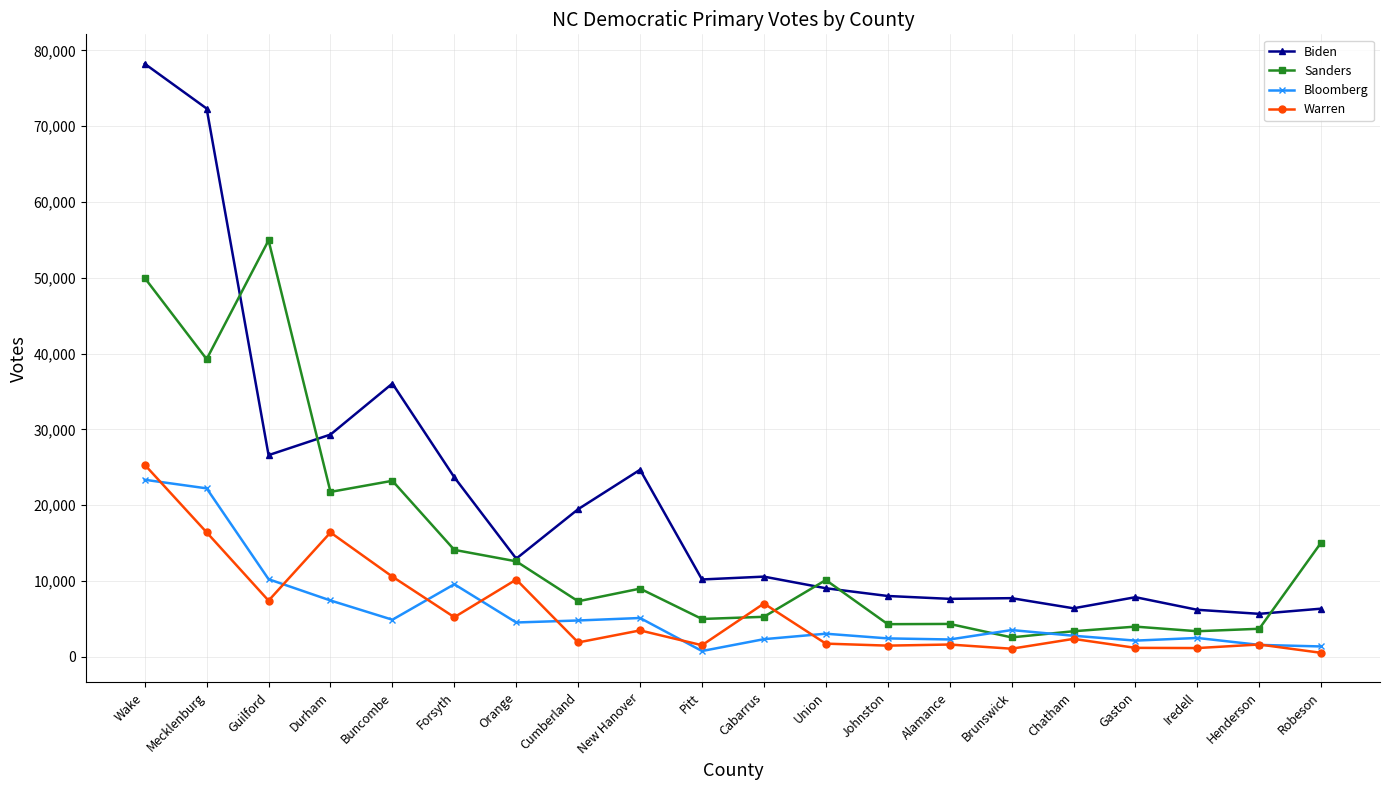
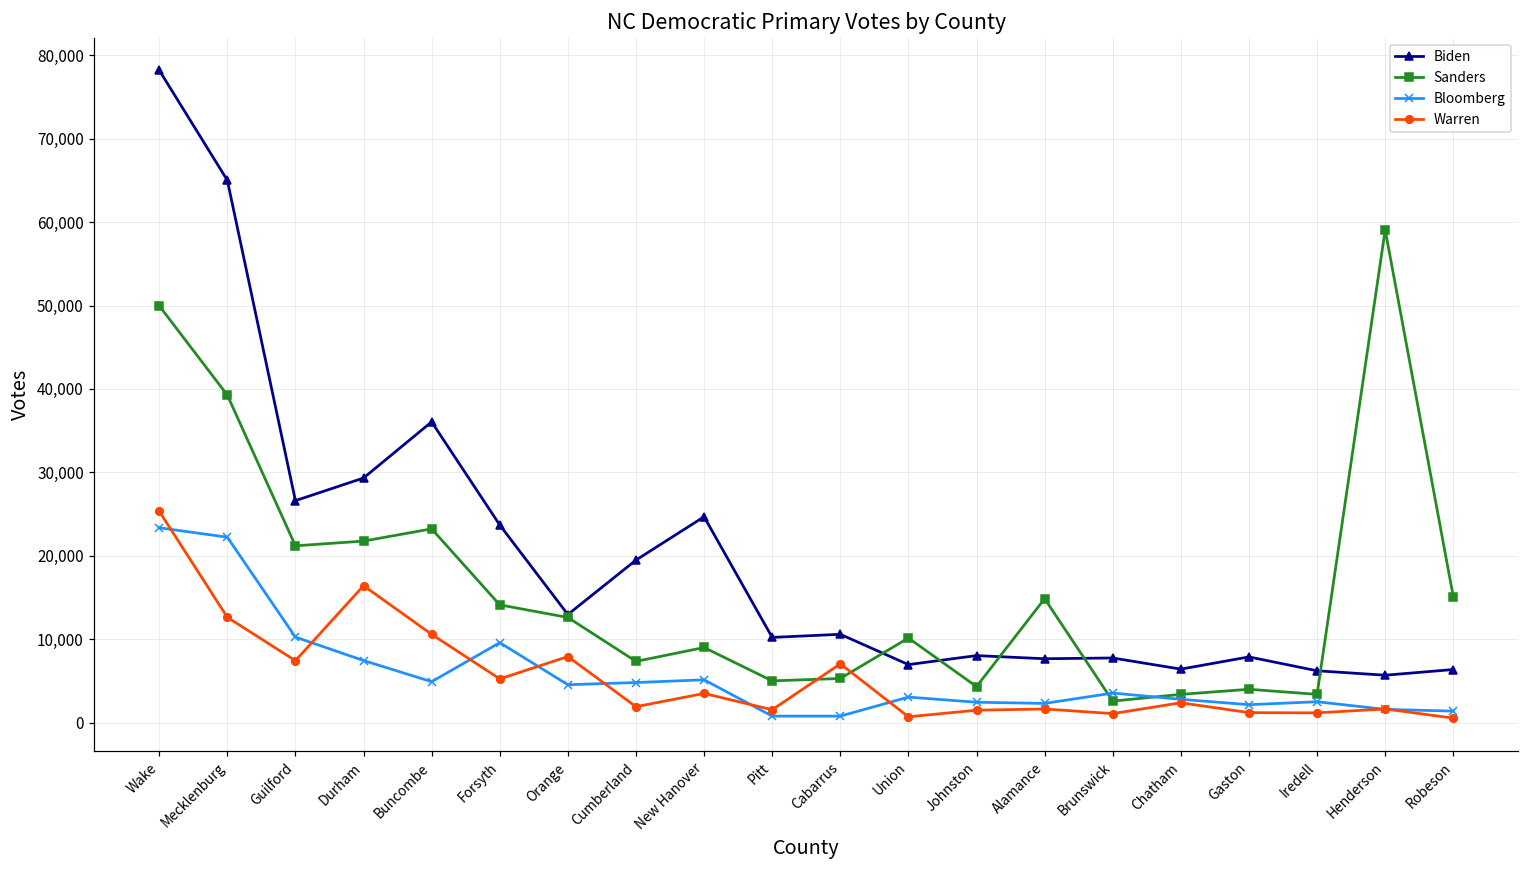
Biden, Mecklenburg: 72,000 -> 65,000
Warren, Mecklenburg: 16,000 -> 13,000
Sanders, Guilford: 55,000 -> 21,000
Warren, Orange: 10,000 -> 8,000
Bloomberg, Cabarrus: 2,000 -> 1,000
Biden, Union: 9,000 -> 7,000
Warren, Union: 2,000 -> 1,000
Sanders, Alamance: 4,000 -> 15,000
Sanders, Henderson: 4,000 -> 59,000
